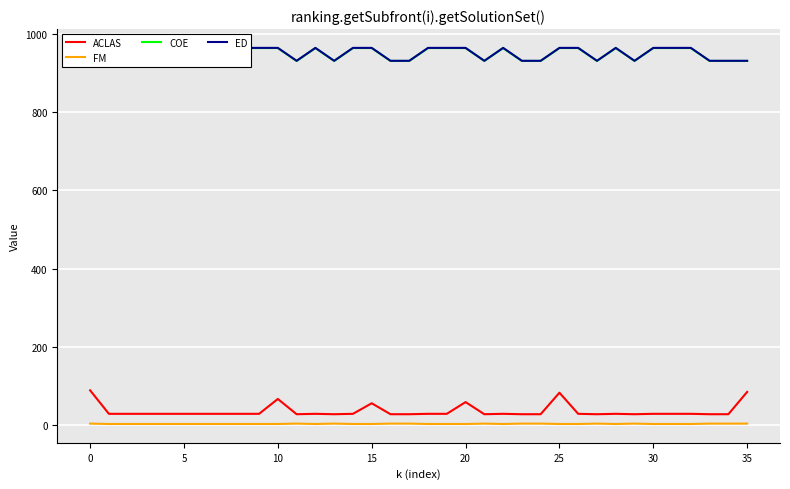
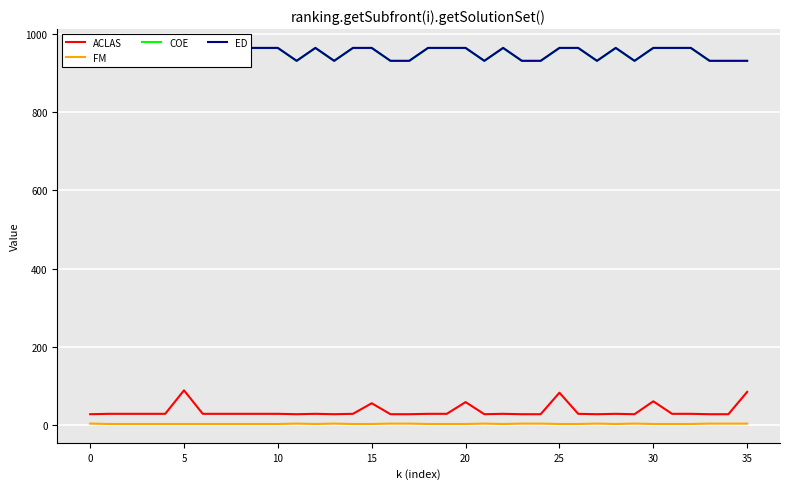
ACLAS, 0: 90 -> 30
ACLAS, 5: 30 -> 90
ACLAS, 10: 70 -> 30
ACLAS, 30: 30 -> 60
